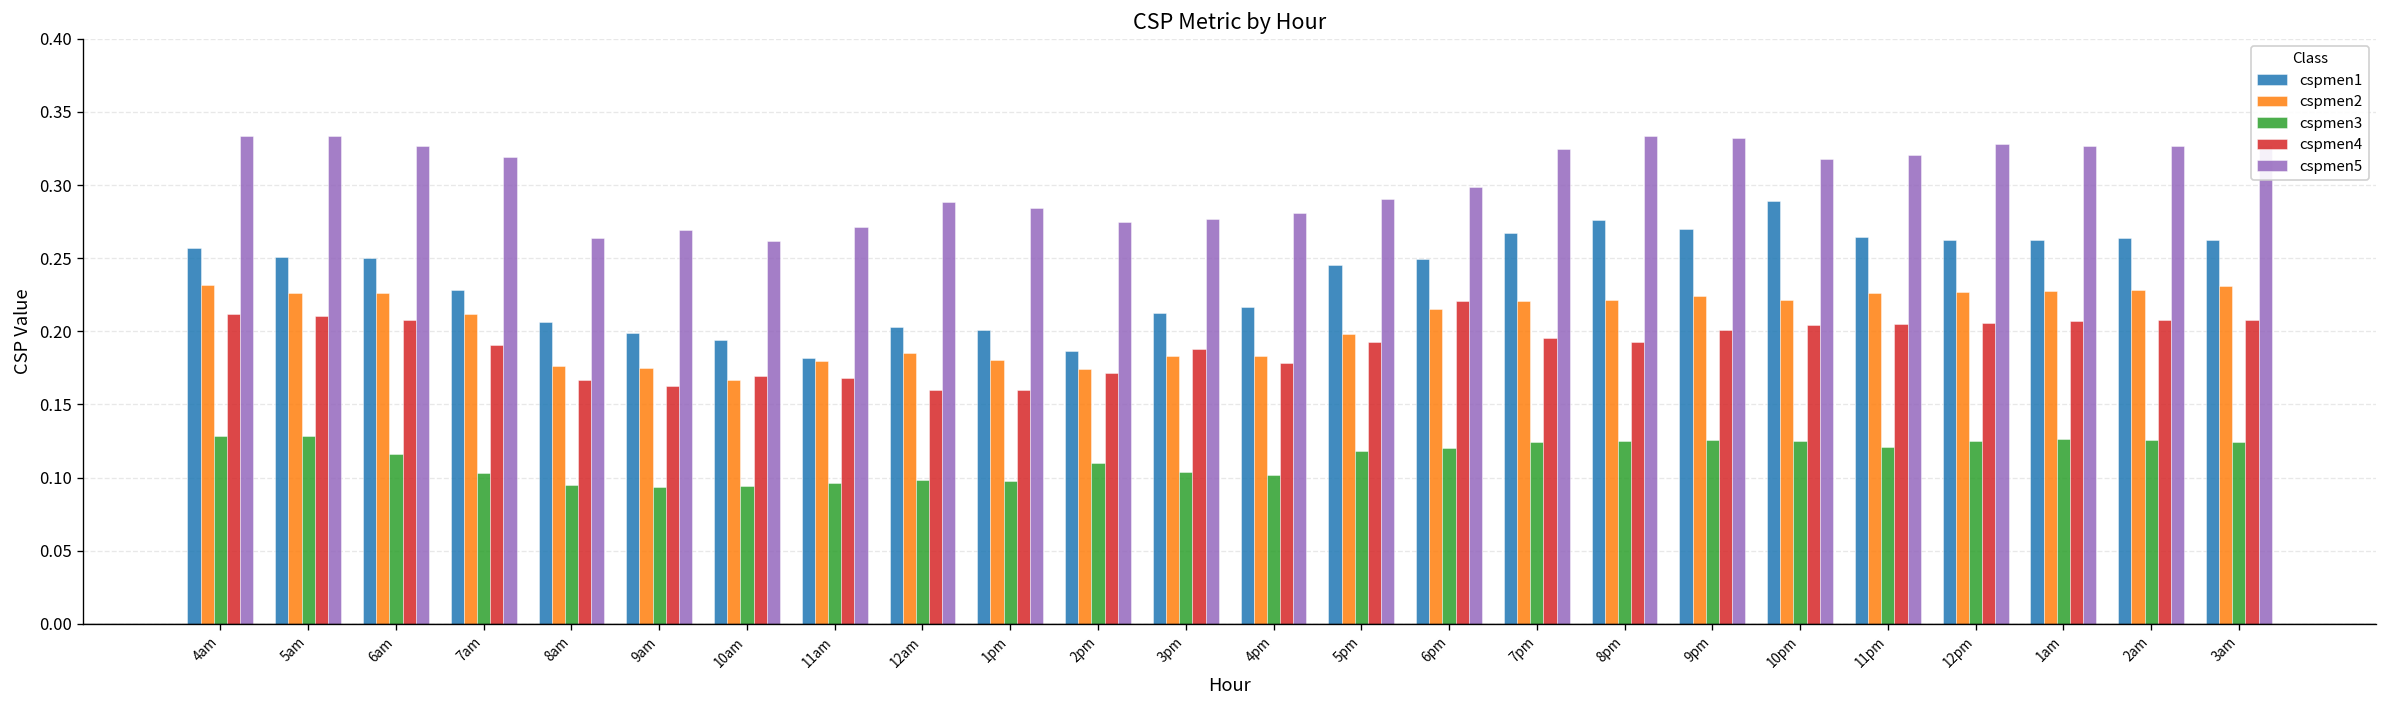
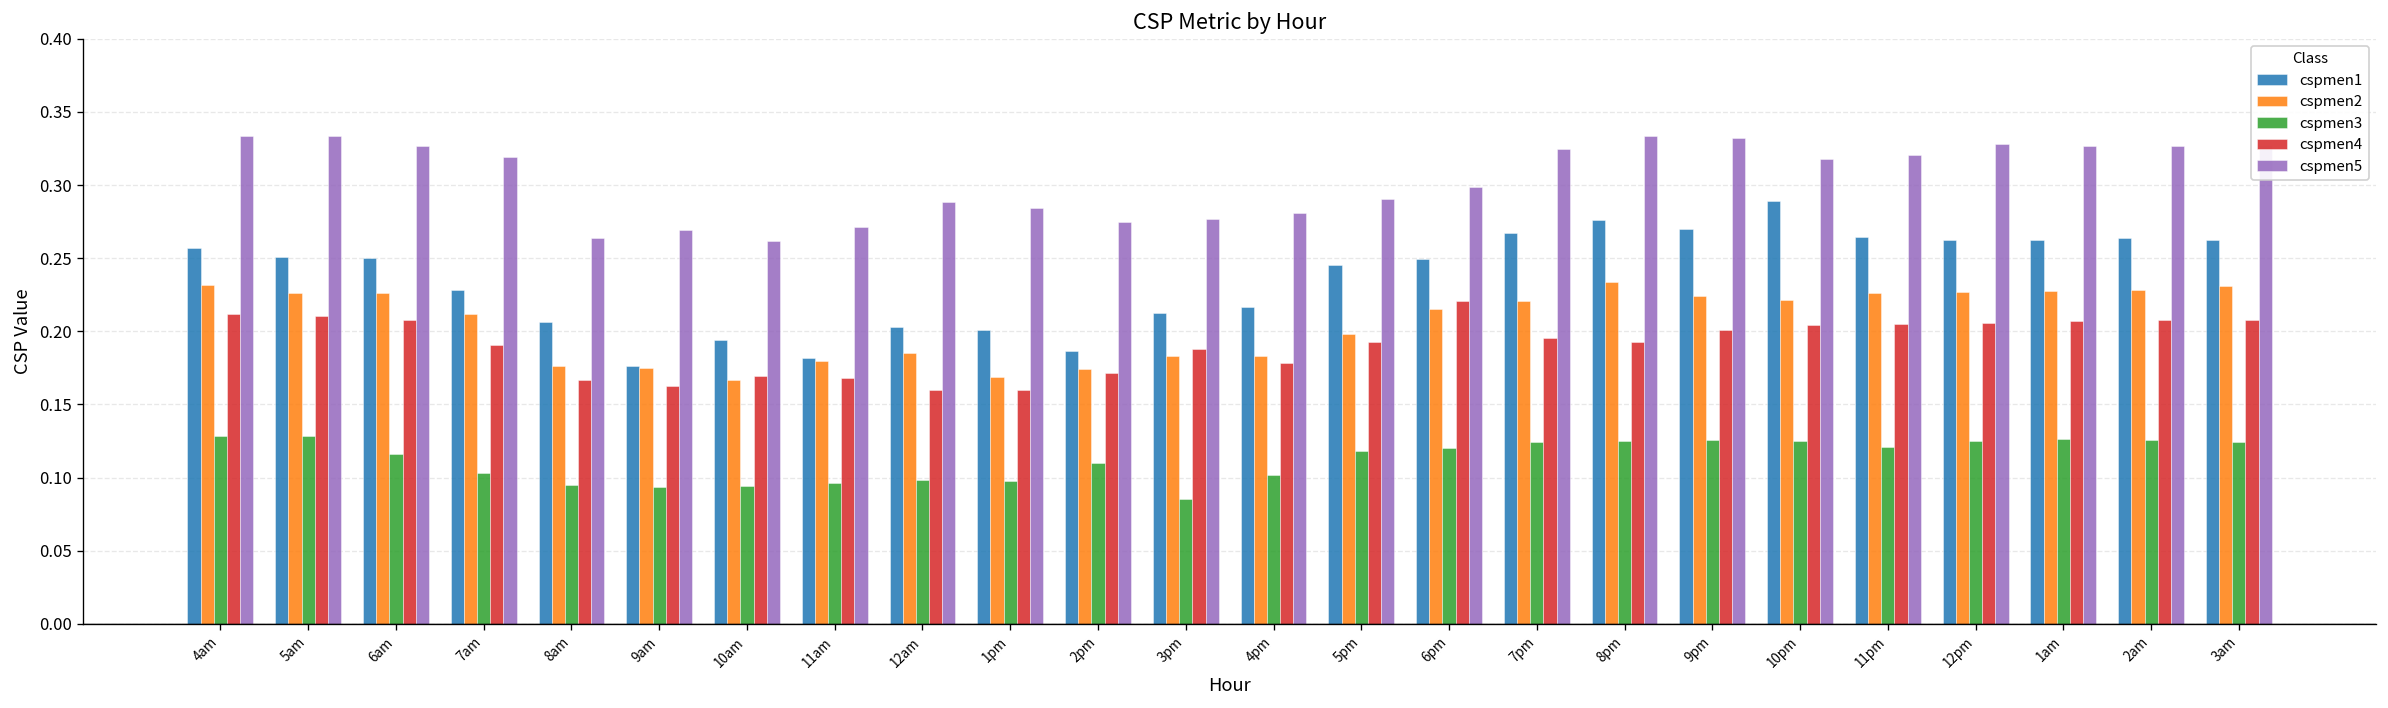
cspmen1, 9am: 0.199 -> 0.176
cspmen2, 1pm: 0.180 -> 0.169
cspmen3, 3pm: 0.104 -> 0.086
cspmen2, 8pm: 0.222 -> 0.234
